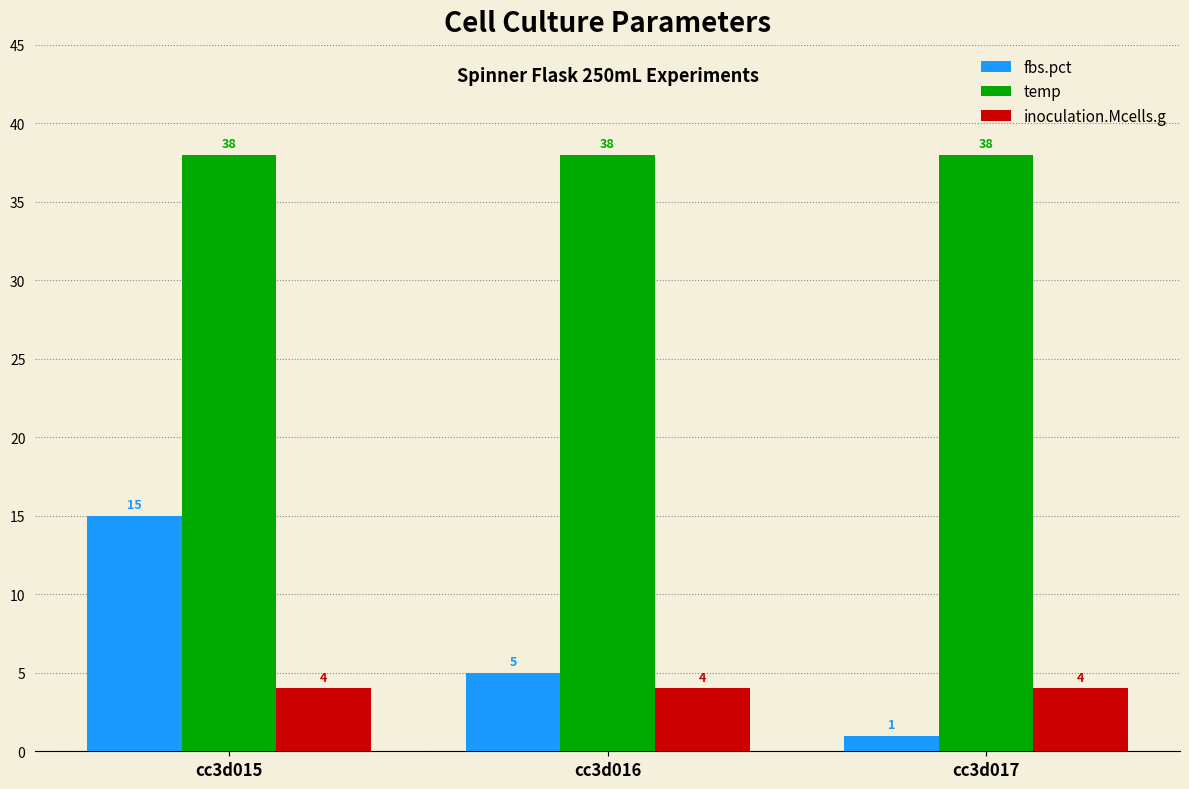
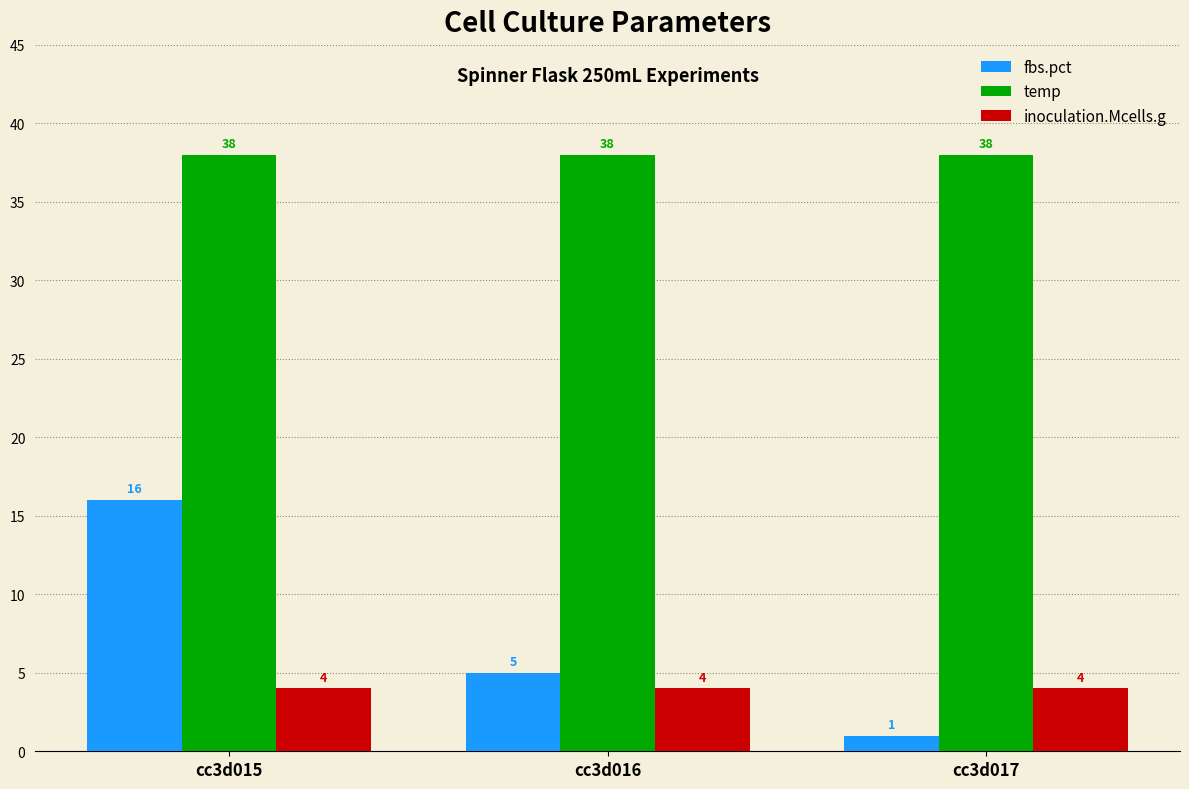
fbs.pct, cc3d015: 15 -> 16
